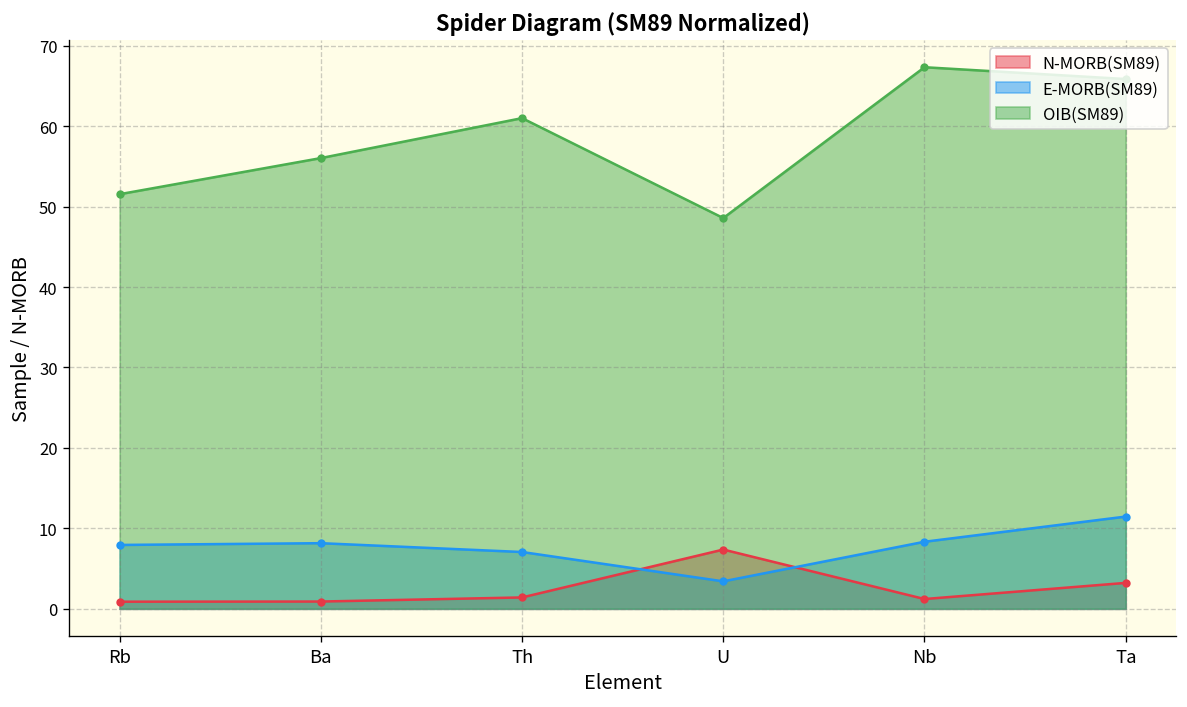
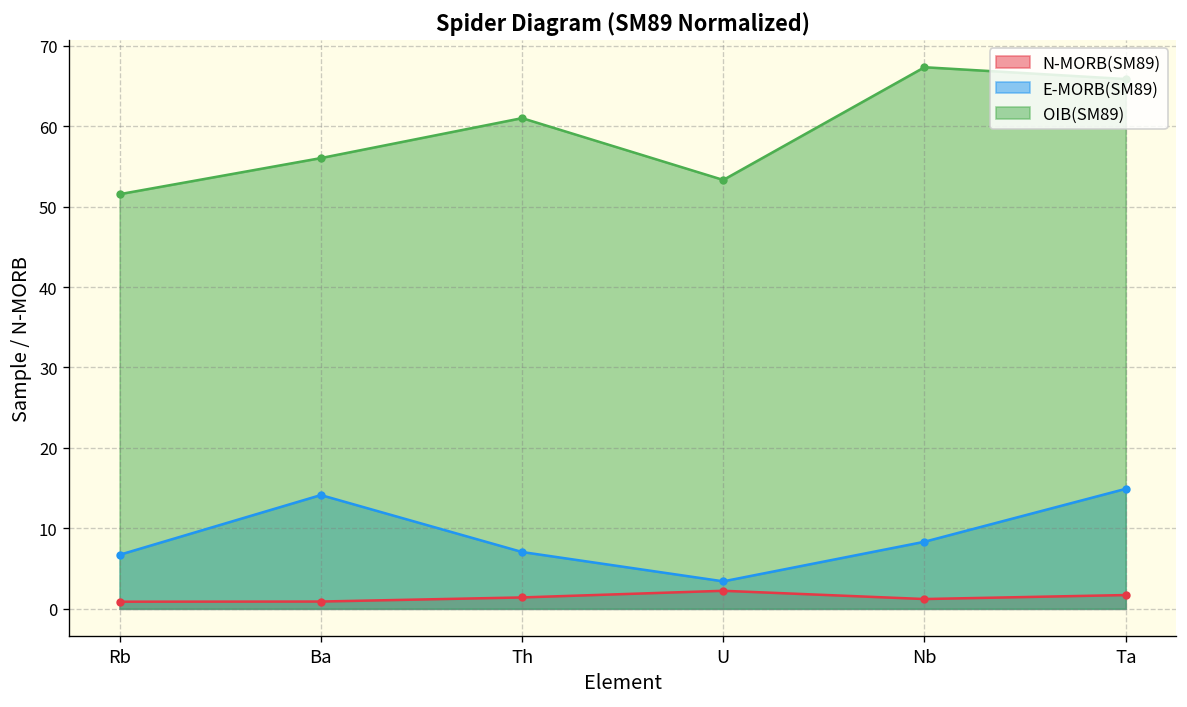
E-MORB(SM89), Rb: 8 -> 7
E-MORB(SM89), Ba: 8 -> 14
N-MORB(SM89), U: 7 -> 2
OIB(SM89), U: 49 -> 53
N-MORB(SM89), Ta: 3 -> 2
E-MORB(SM89), Ta: 11 -> 15
